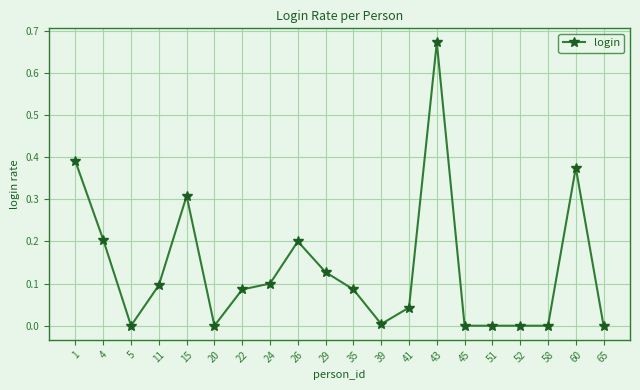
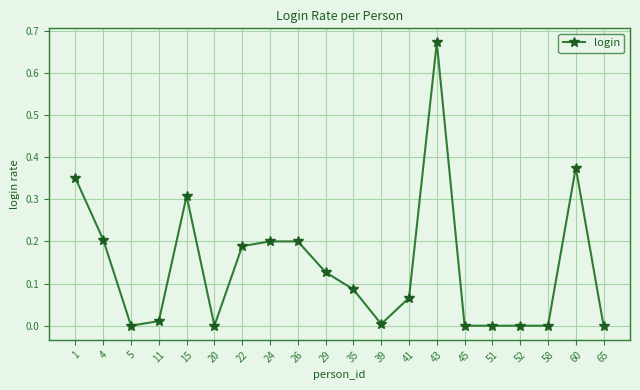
1: 0.39 -> 0.35
11: 0.10 -> 0.01
22: 0.09 -> 0.19
24: 0.1 -> 0.2
41: 0.04 -> 0.07
